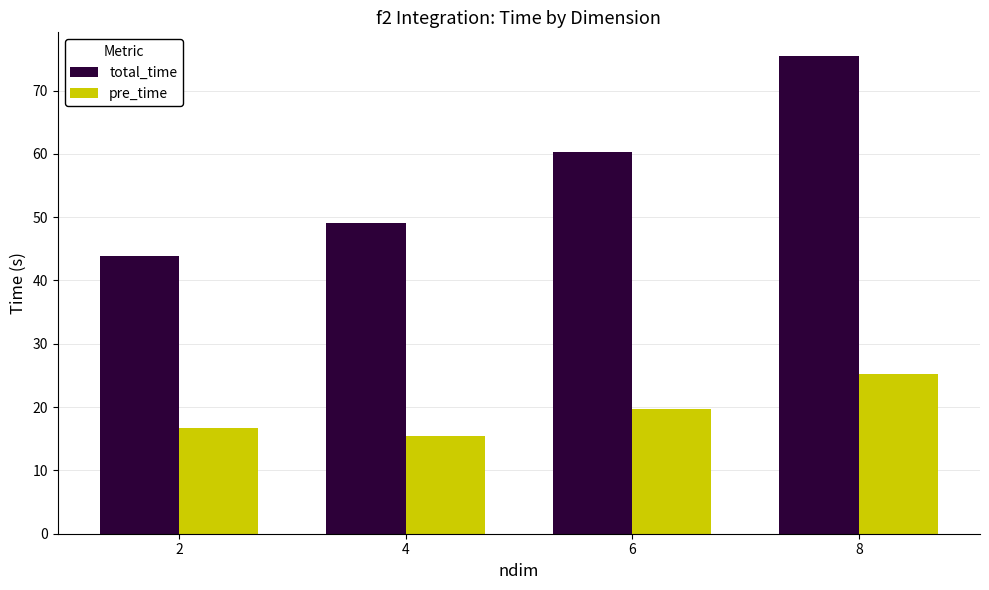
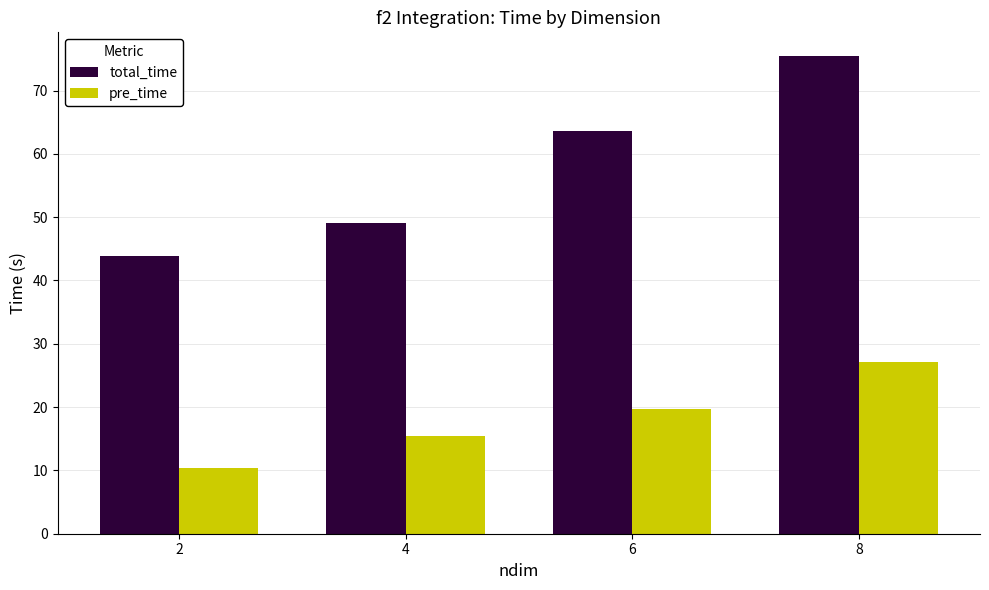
pre_time, 2: 17 -> 10
total_time, 6: 60 -> 64
pre_time, 8: 25 -> 27
